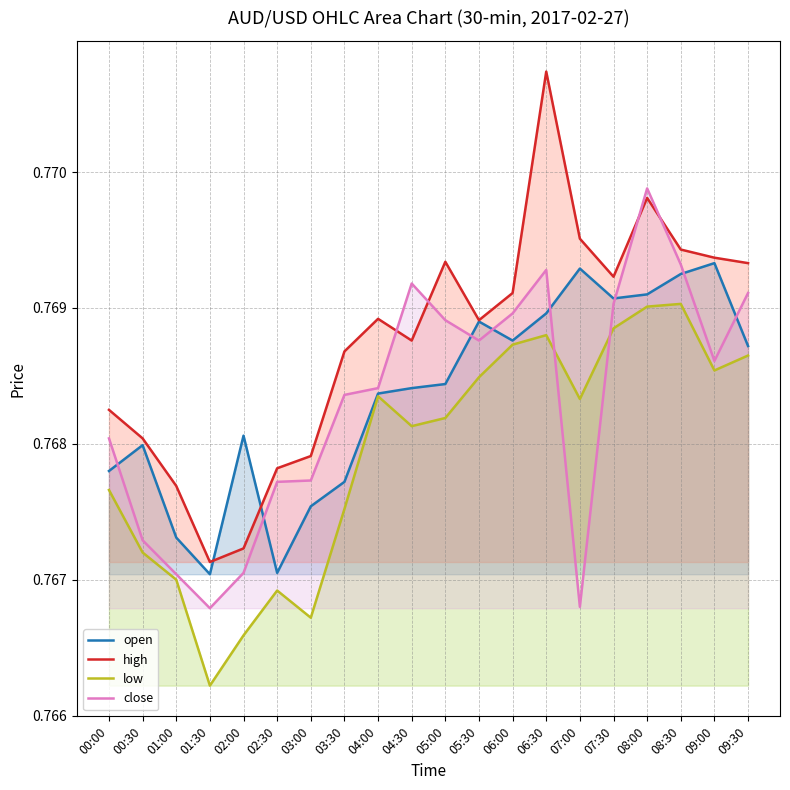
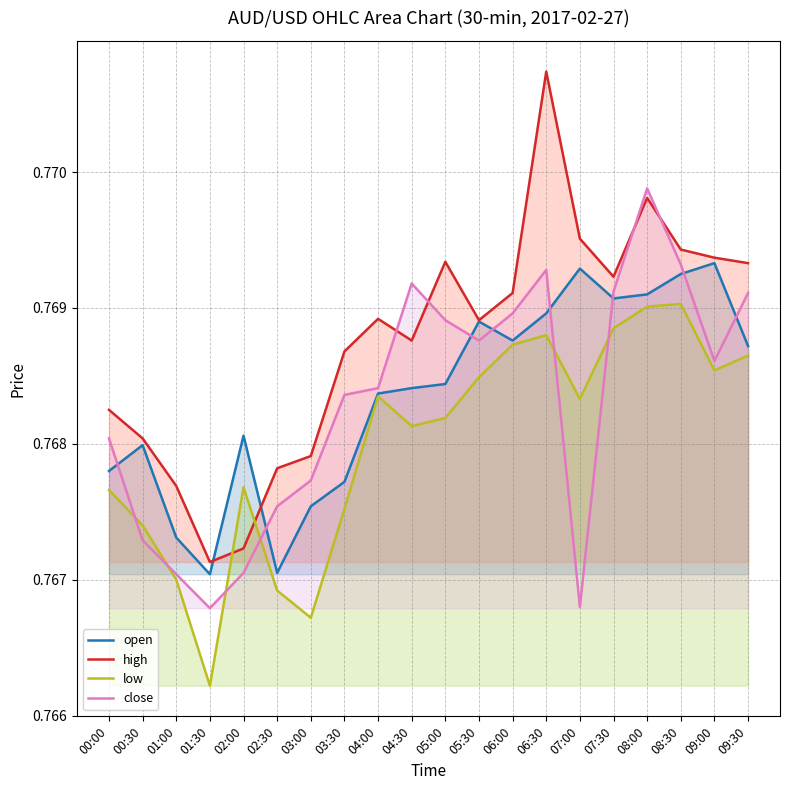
low, 00:30: 0.7672 -> 0.7674
low, 02:00: 0.76659 -> 0.76768
close, 02:30: 0.76772 -> 0.76754
close, 07:30: 0.76903 -> 0.76912
